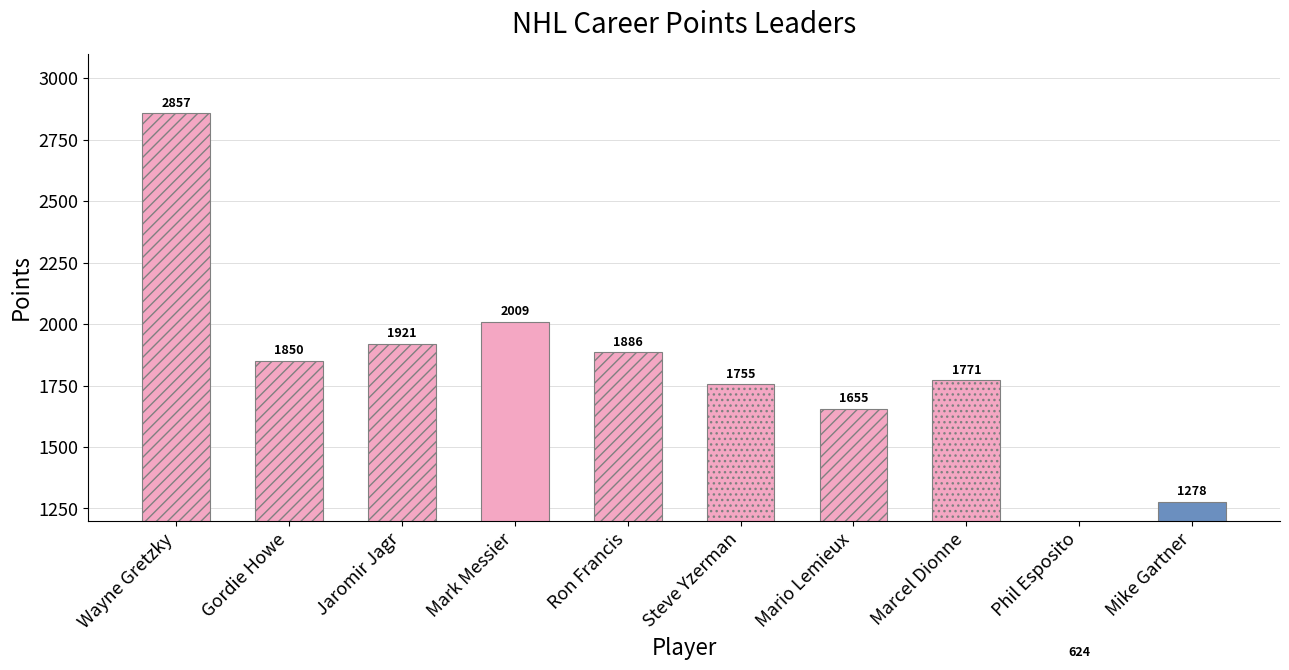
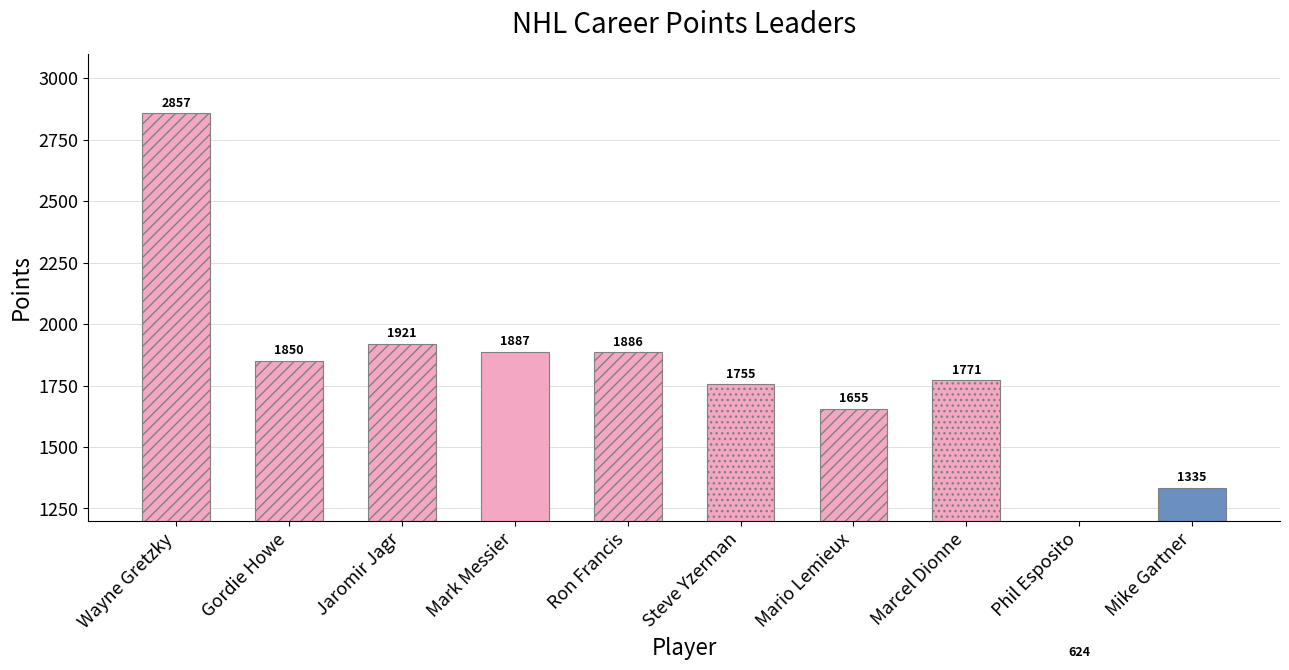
Mark Messier: 2009 -> 1887
Mike Gartner: 1278 -> 1335
